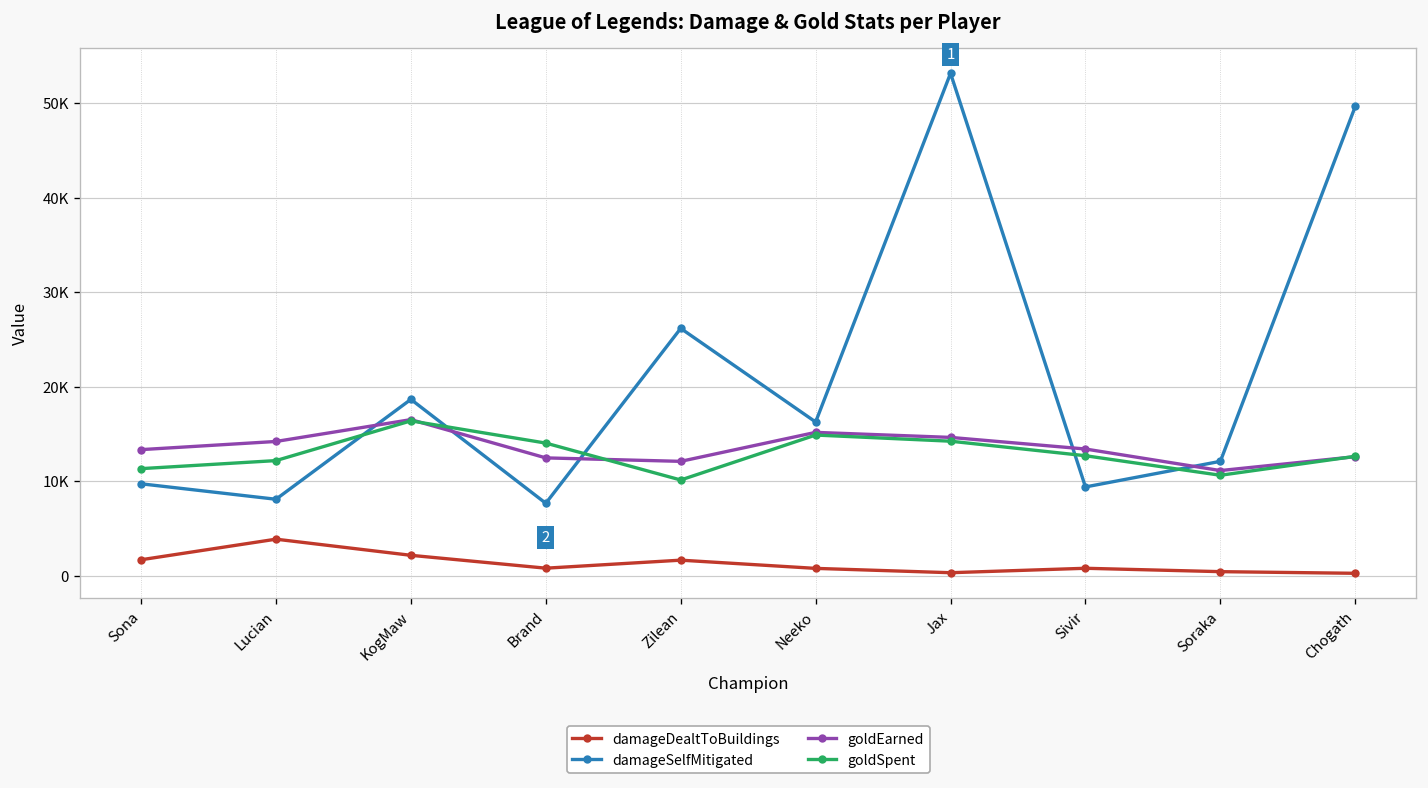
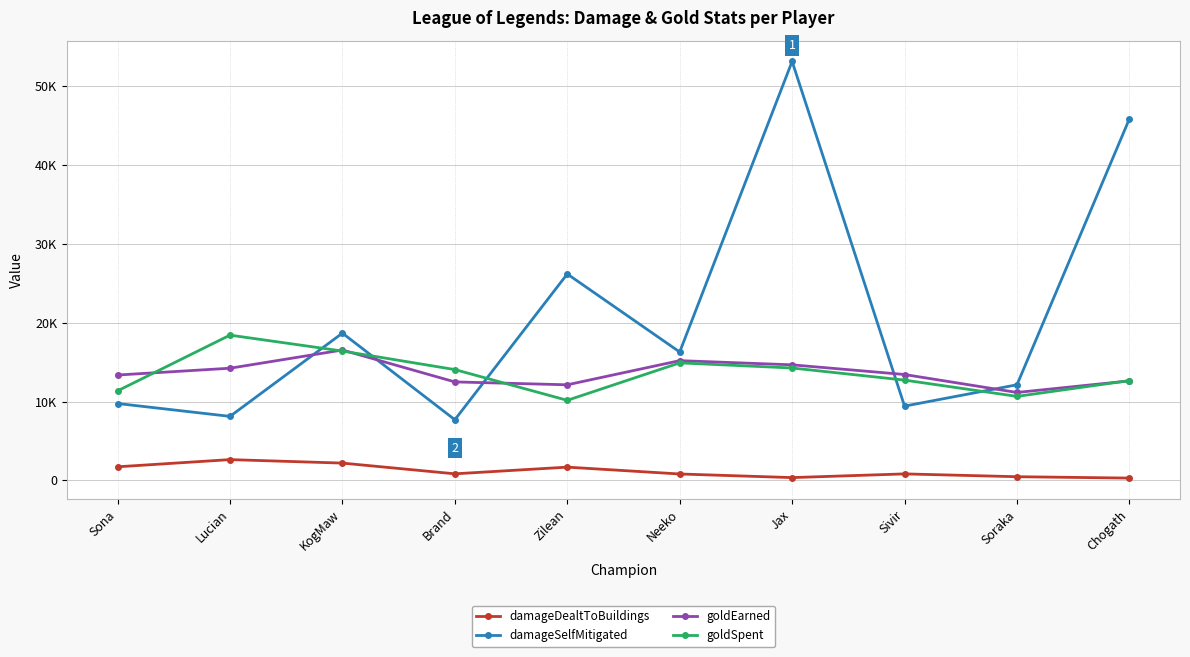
damageDealtToBuildings, Lucian: 4000 -> 3000
goldSpent, Lucian: 12000 -> 18000
damageSelfMitigated, Chogath: 50000 -> 46000
